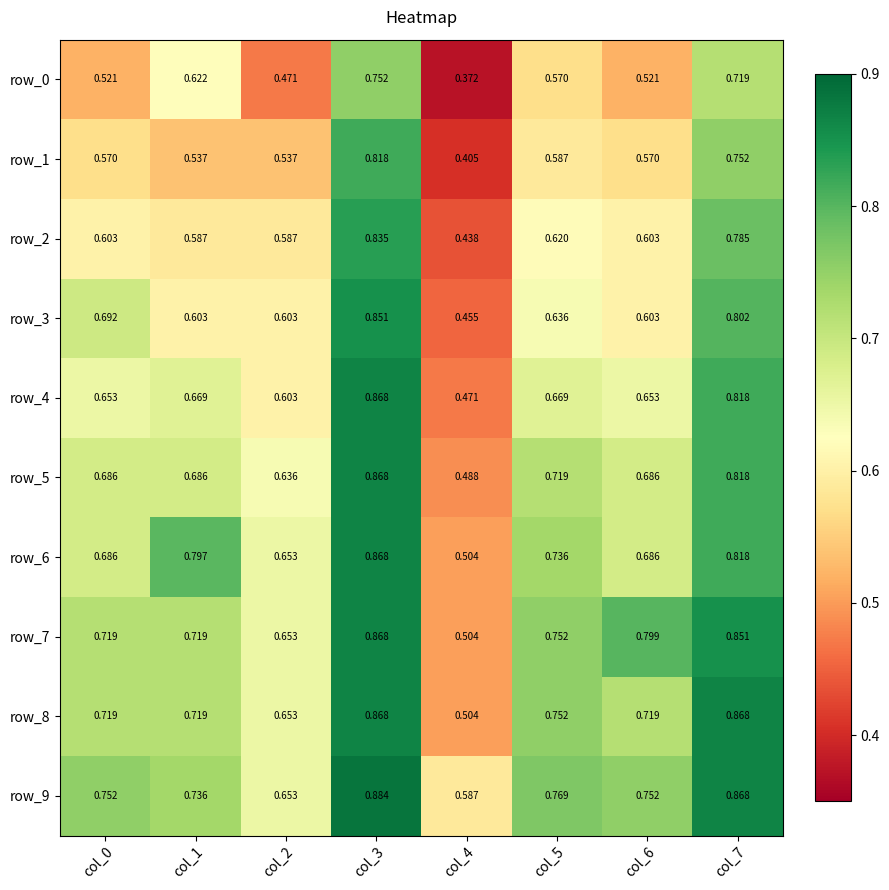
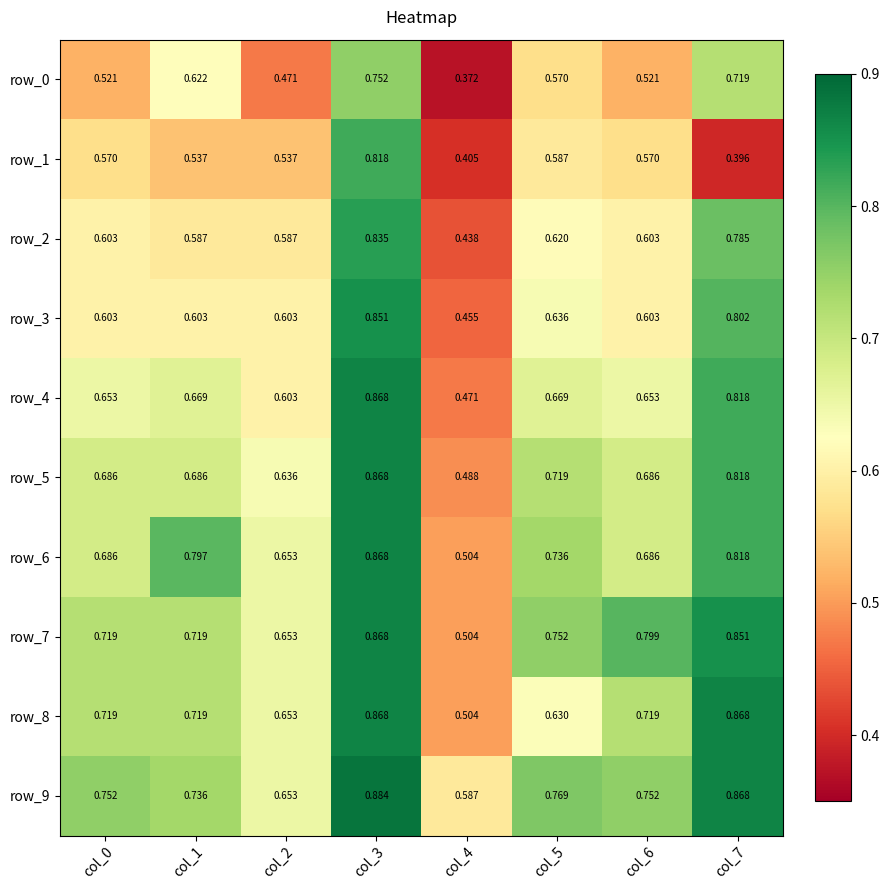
row_1, col_7: 0.752 -> 0.396
row_3, col_0: 0.692 -> 0.603
row_8, col_5: 0.752 -> 0.630
